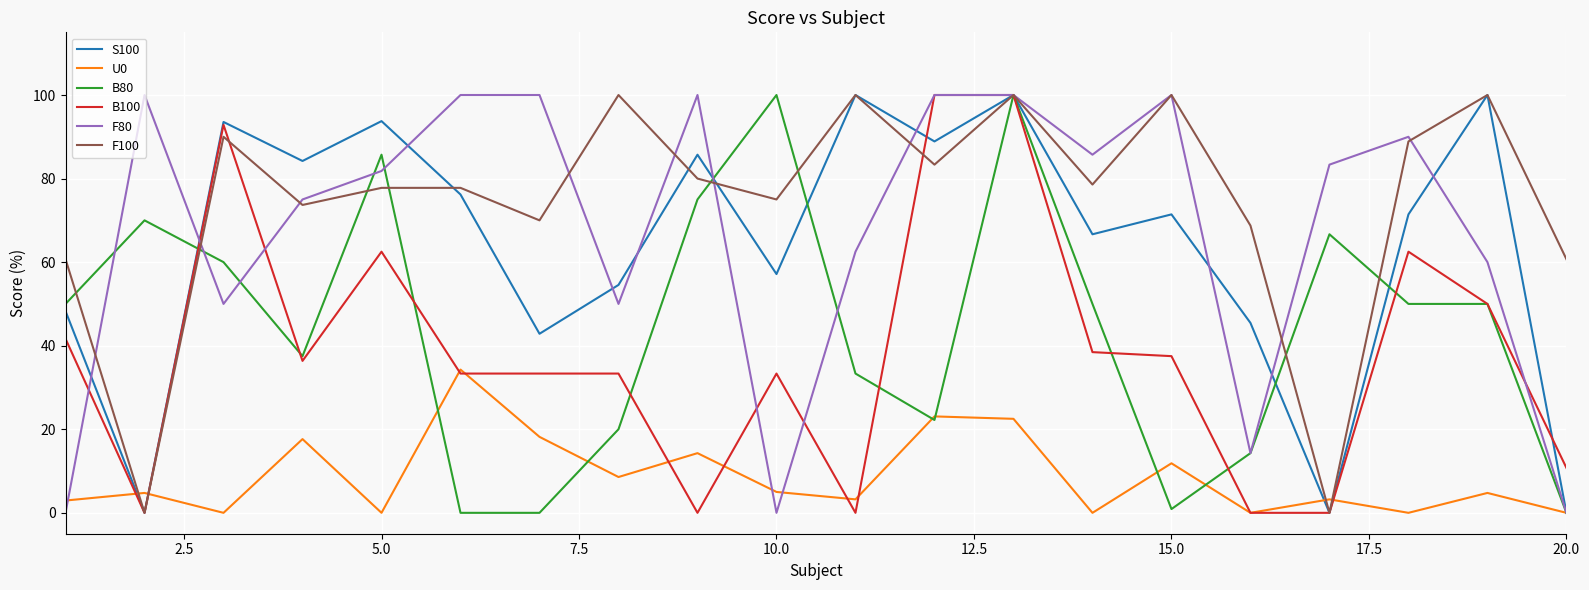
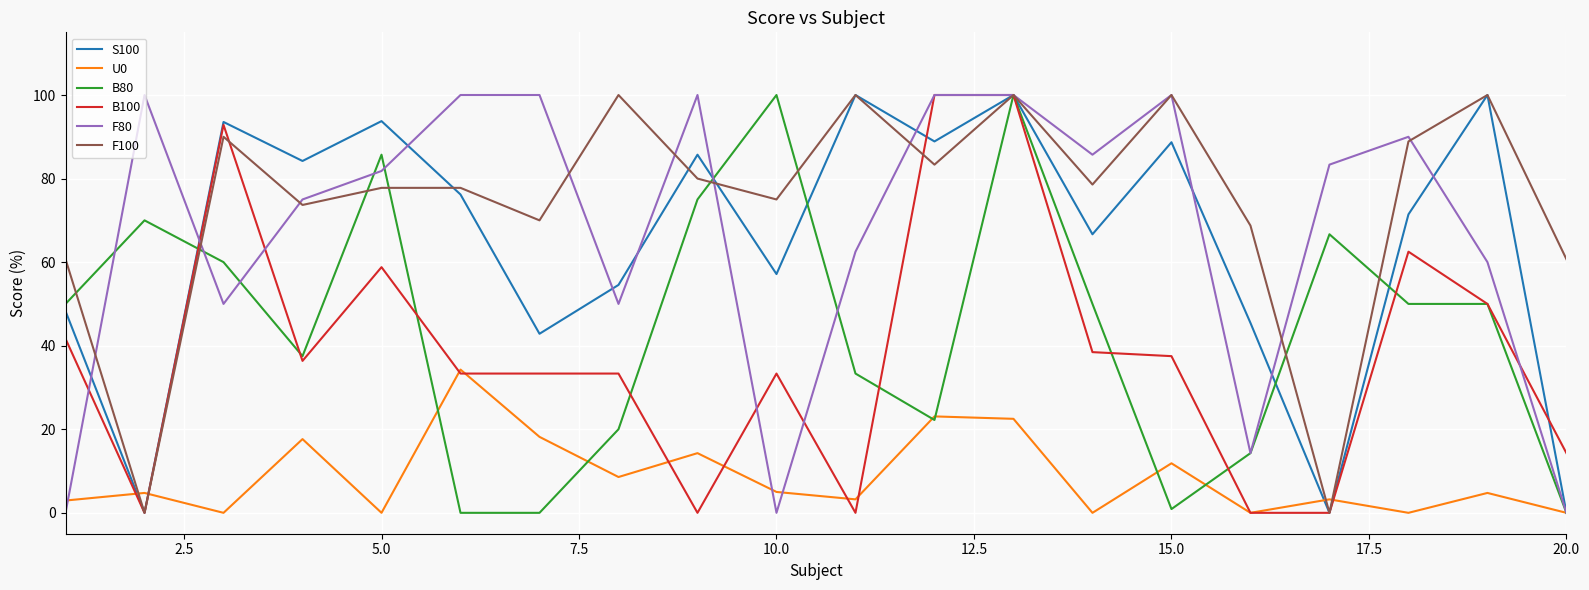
B100, 5.0: 63 -> 59
S100, 15.0: 71 -> 89
B100, 20.0: 11 -> 14
